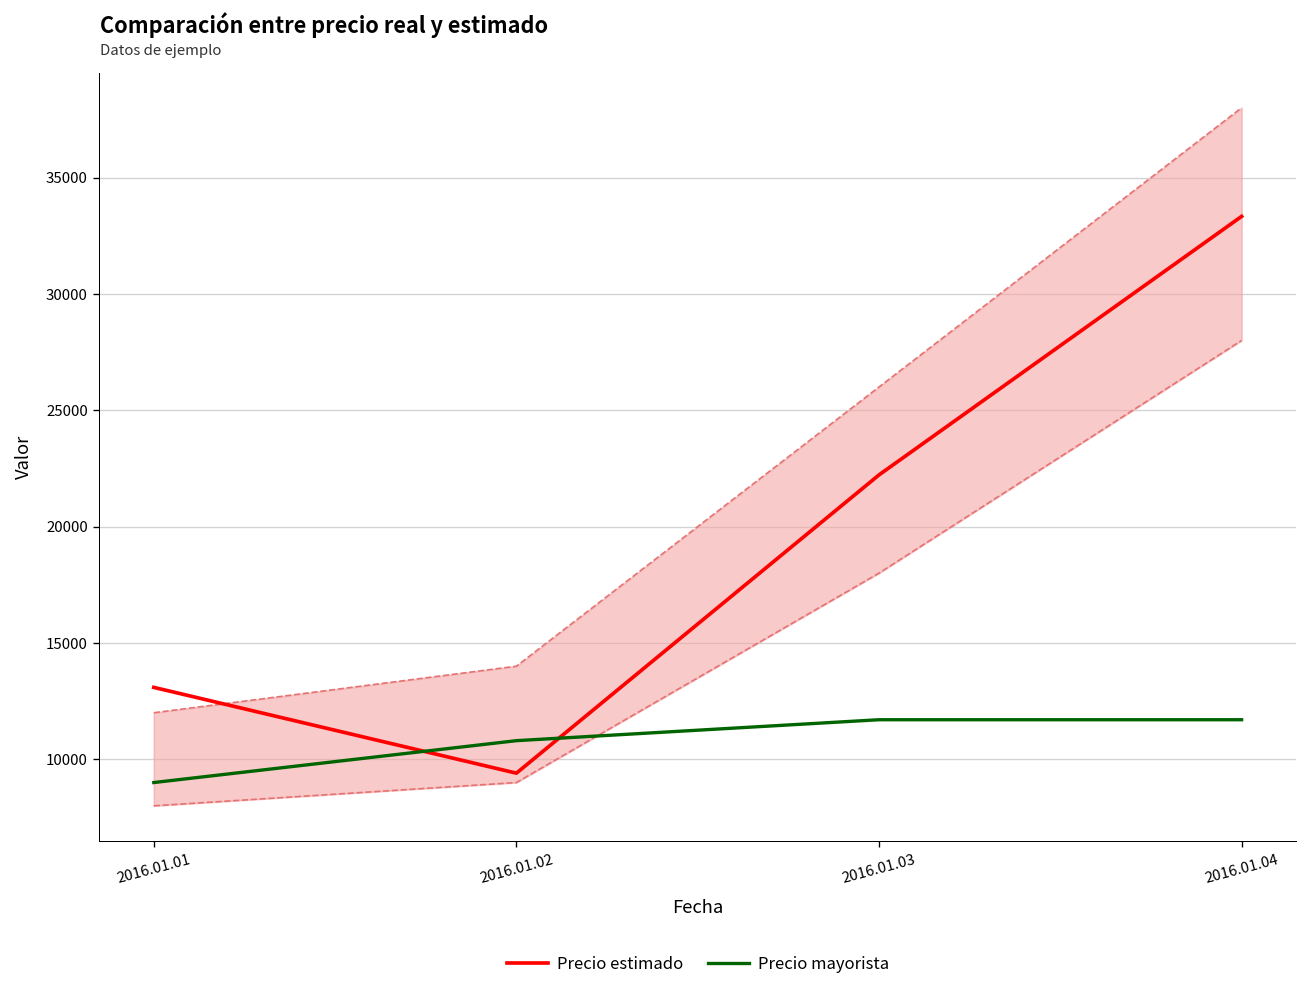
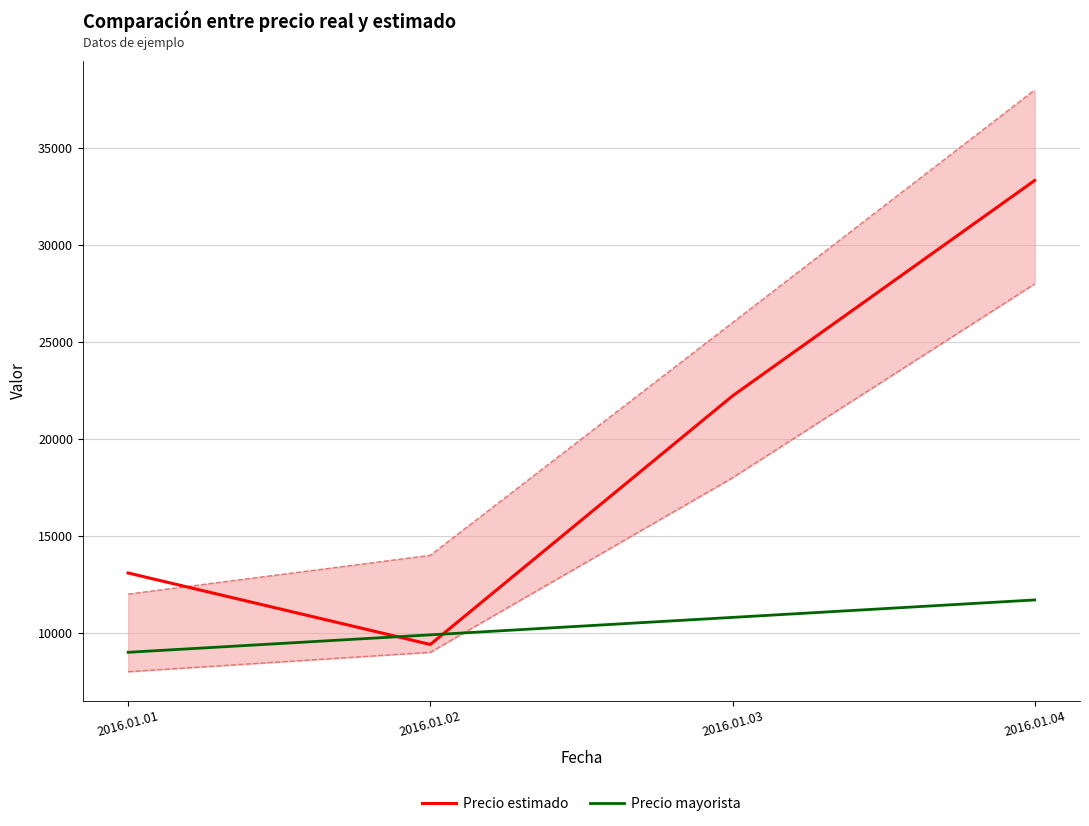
Precio mayorista, 2016.01.02: 10800 -> 9900
Precio mayorista, 2016.01.03: 11700 -> 10800
